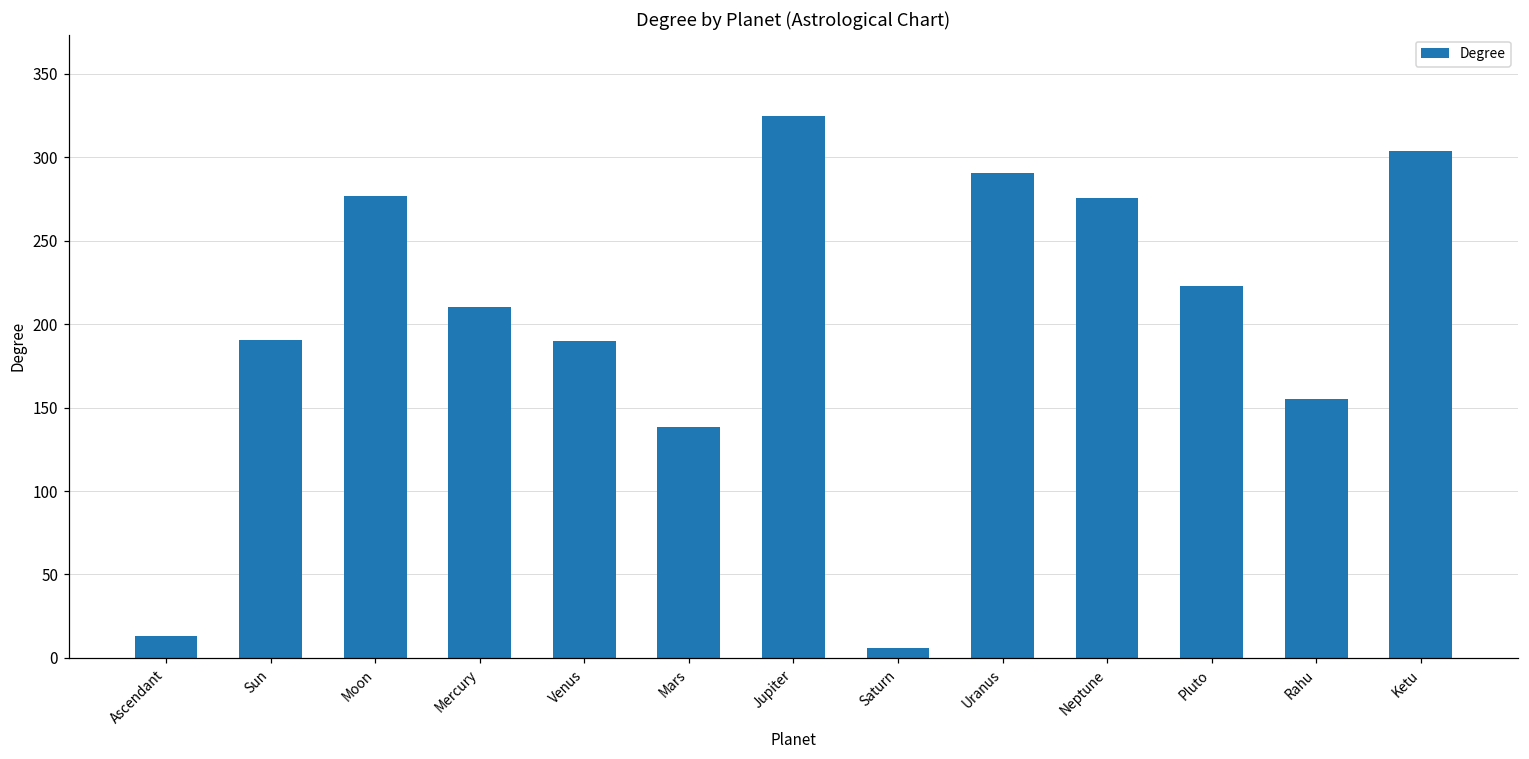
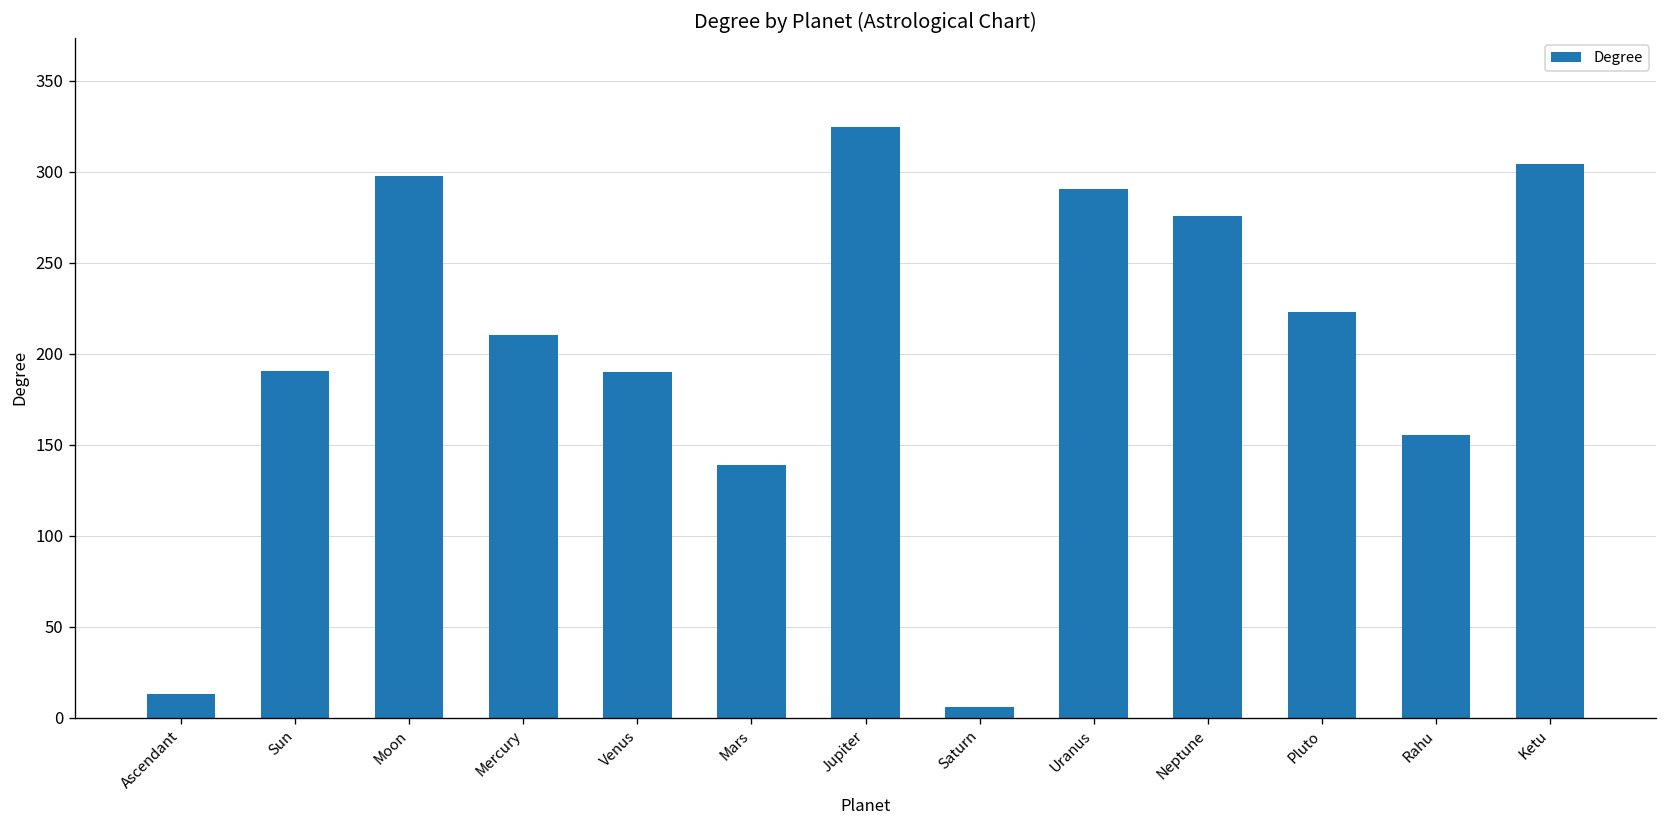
Moon: 277 -> 298
